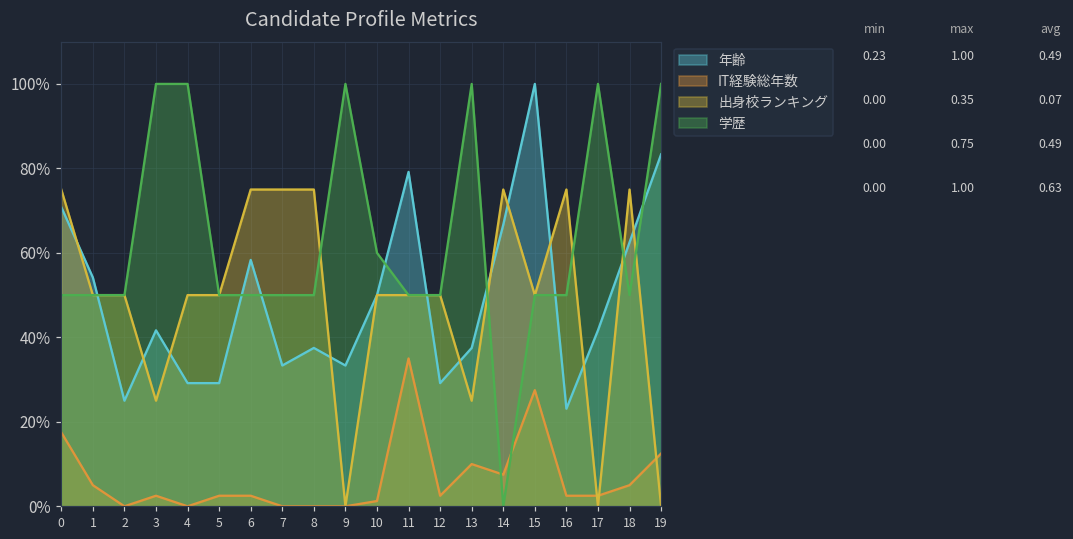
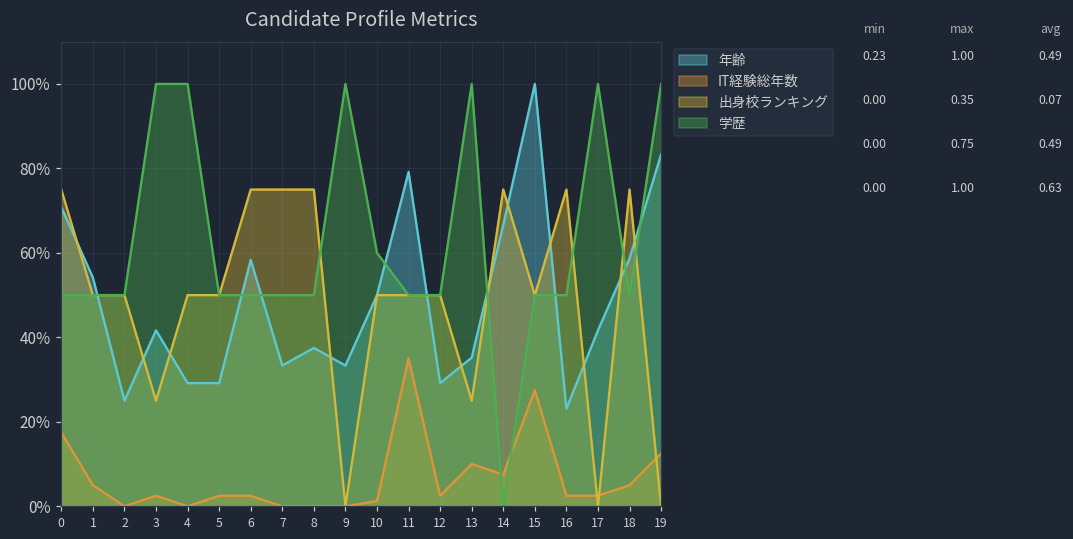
年齢, 13: 38% -> 35%
年齢, 18: 63% -> 59%
